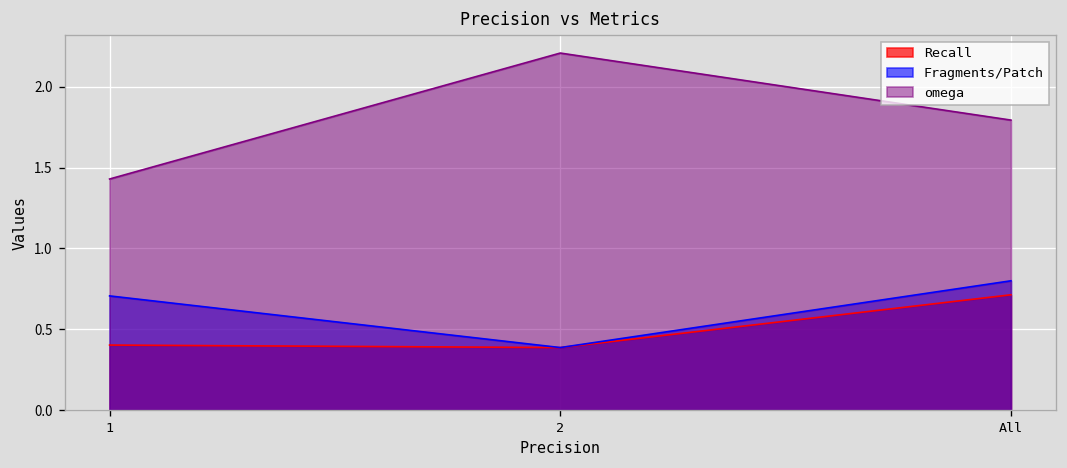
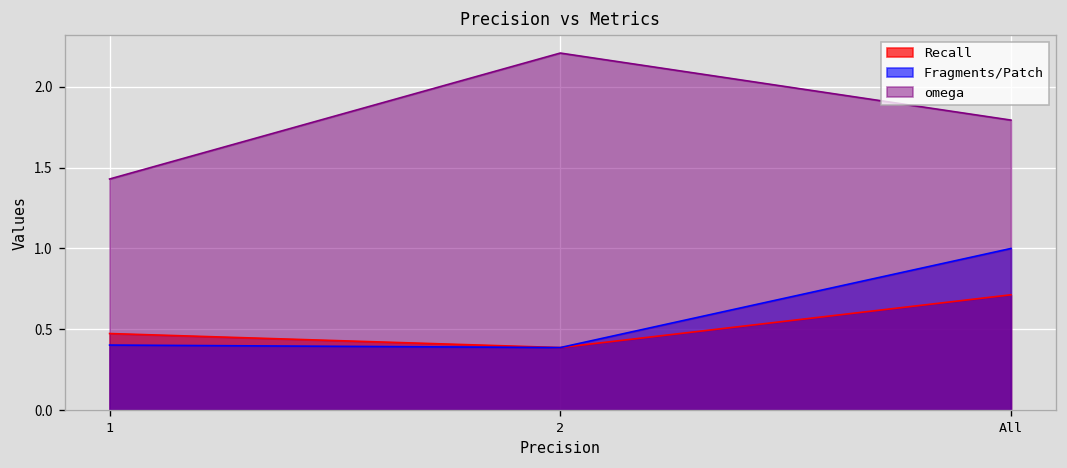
Recall, 1: 0.40 -> 0.47
Fragments/Patch, 1: 0.71 -> 0.40
Fragments/Patch, All: 0.8 -> 1.0
